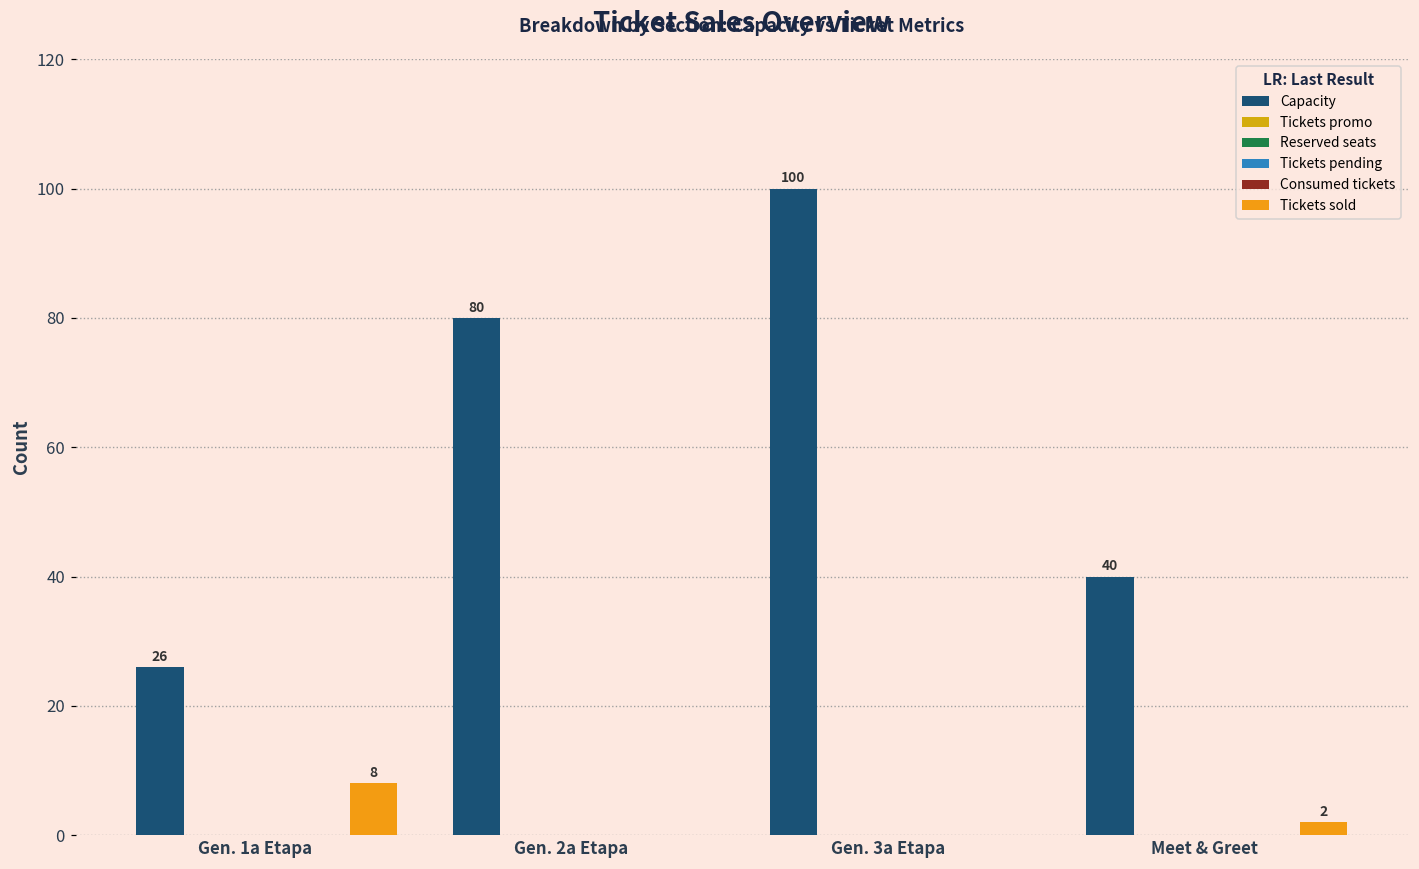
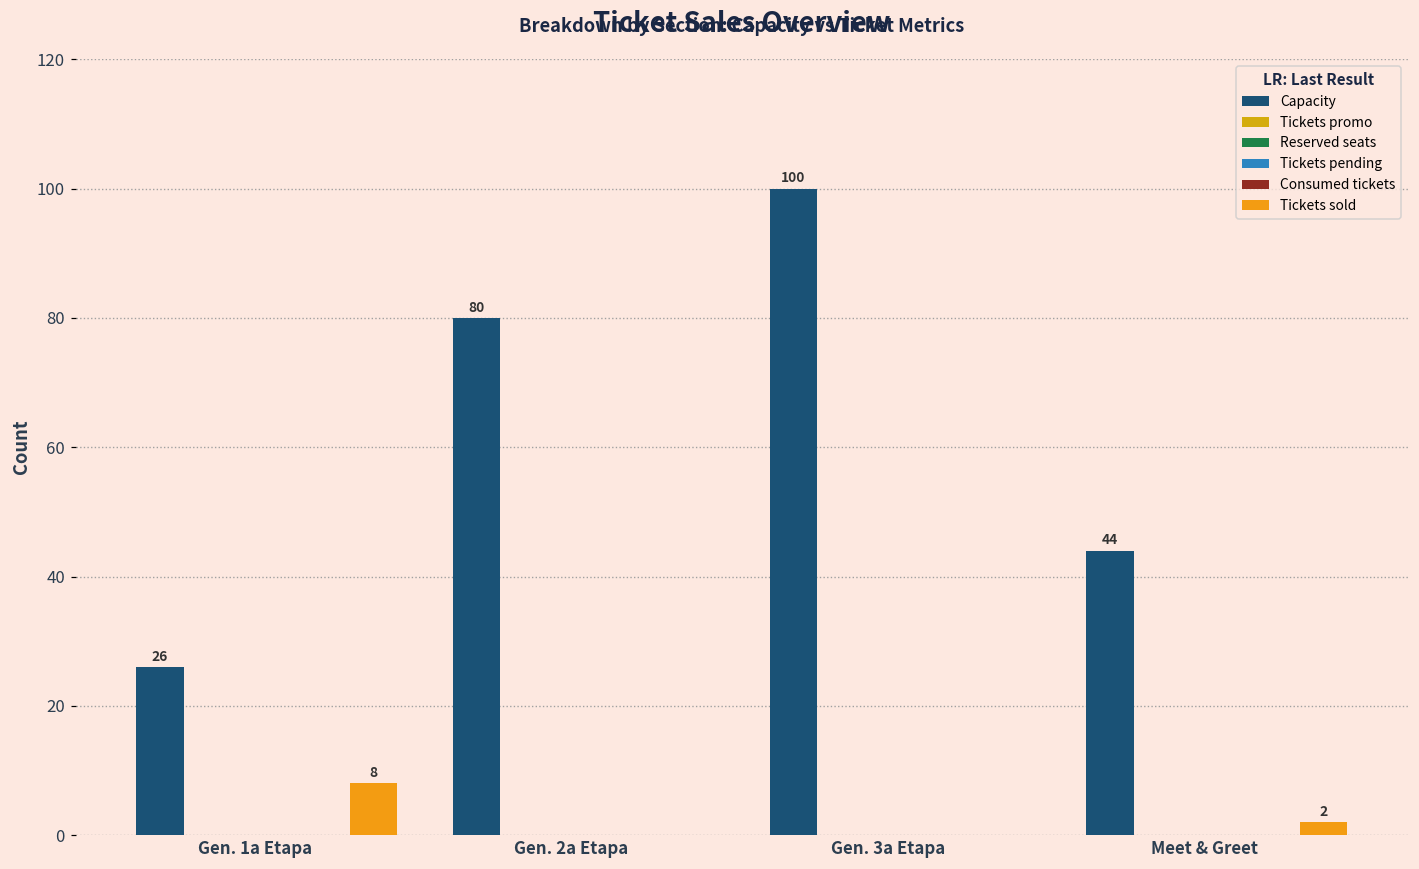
Capacity, Meet & Greet: 40 -> 44
